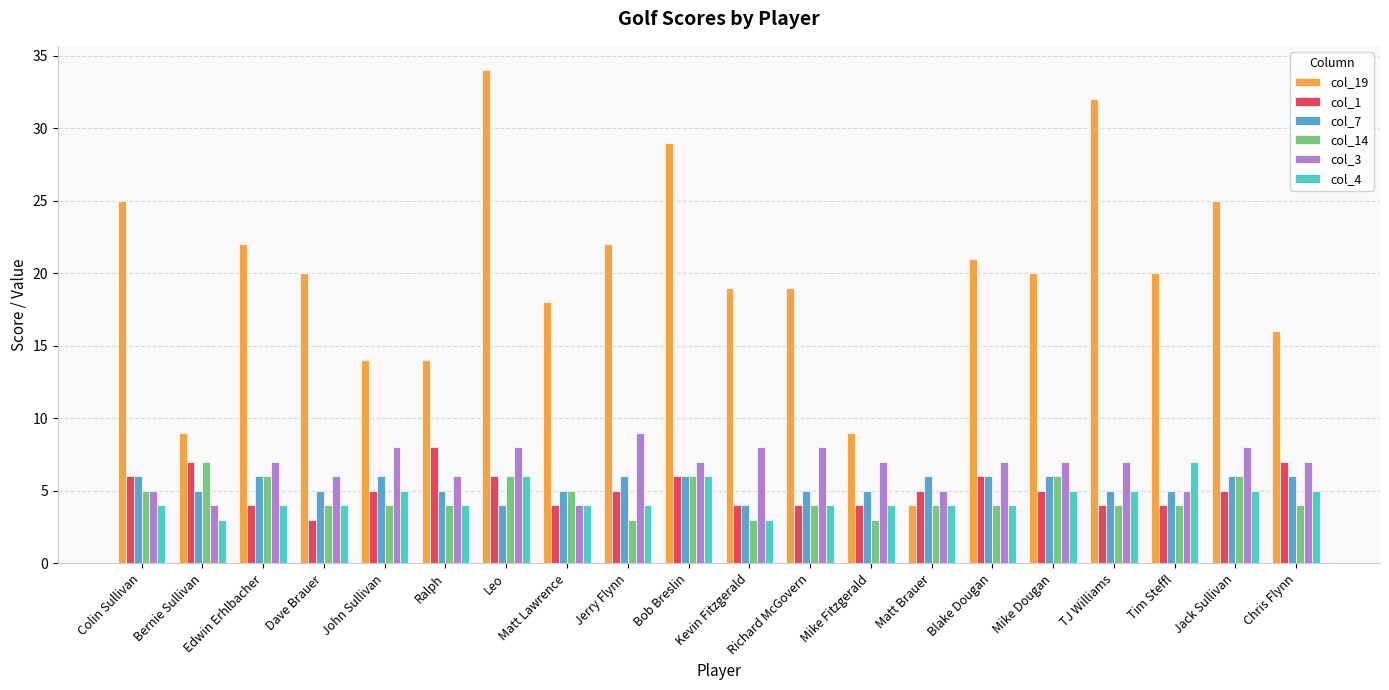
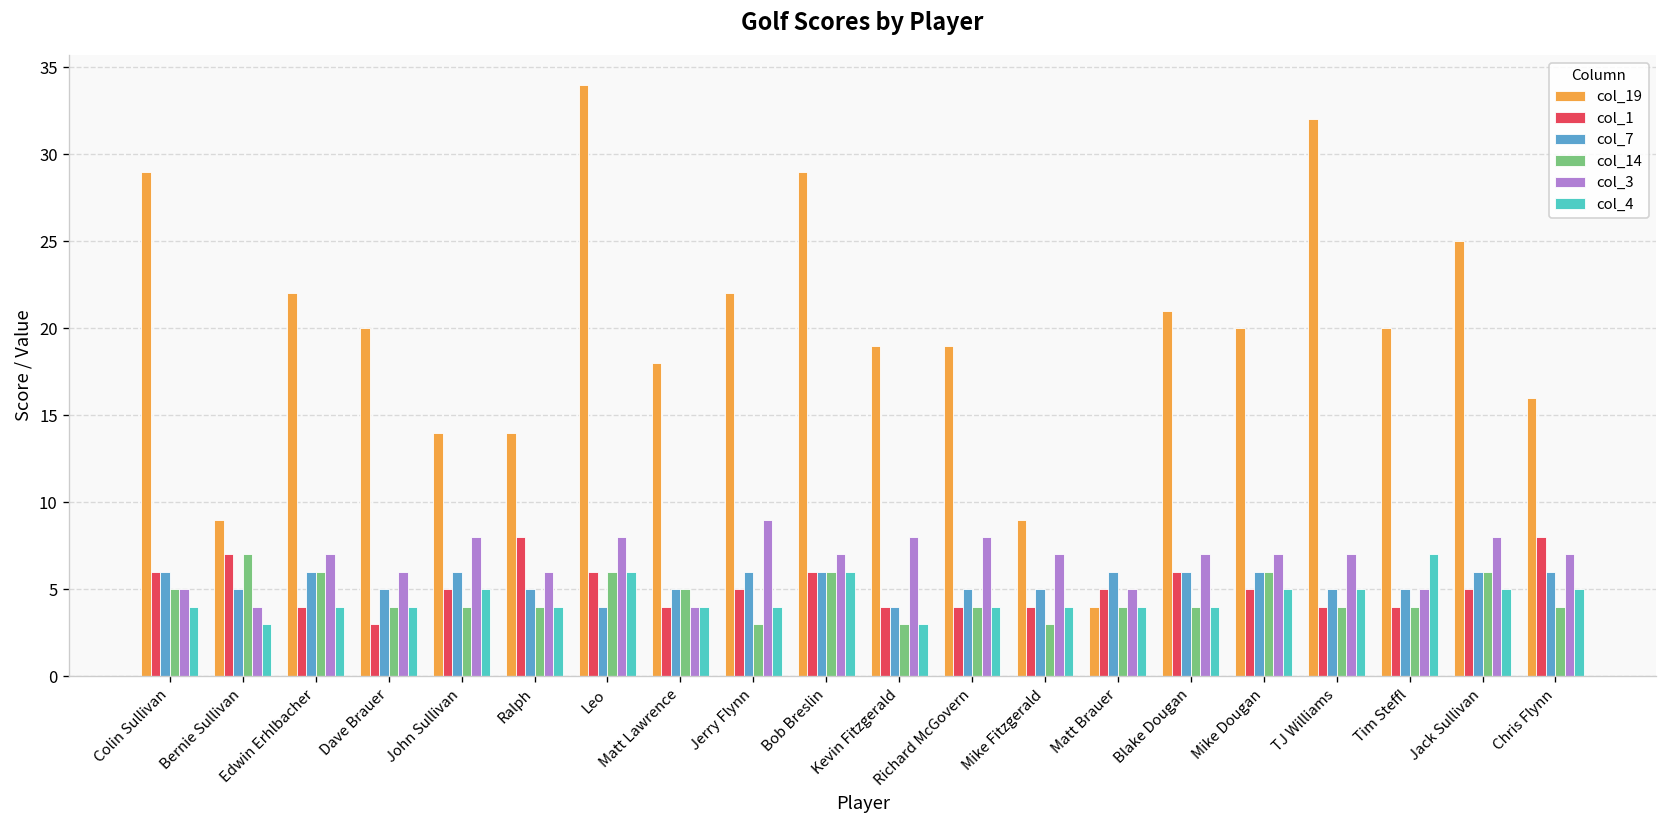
col_19, Colin Sullivan: 25 -> 29
col_1, Chris Flynn: 7 -> 8
